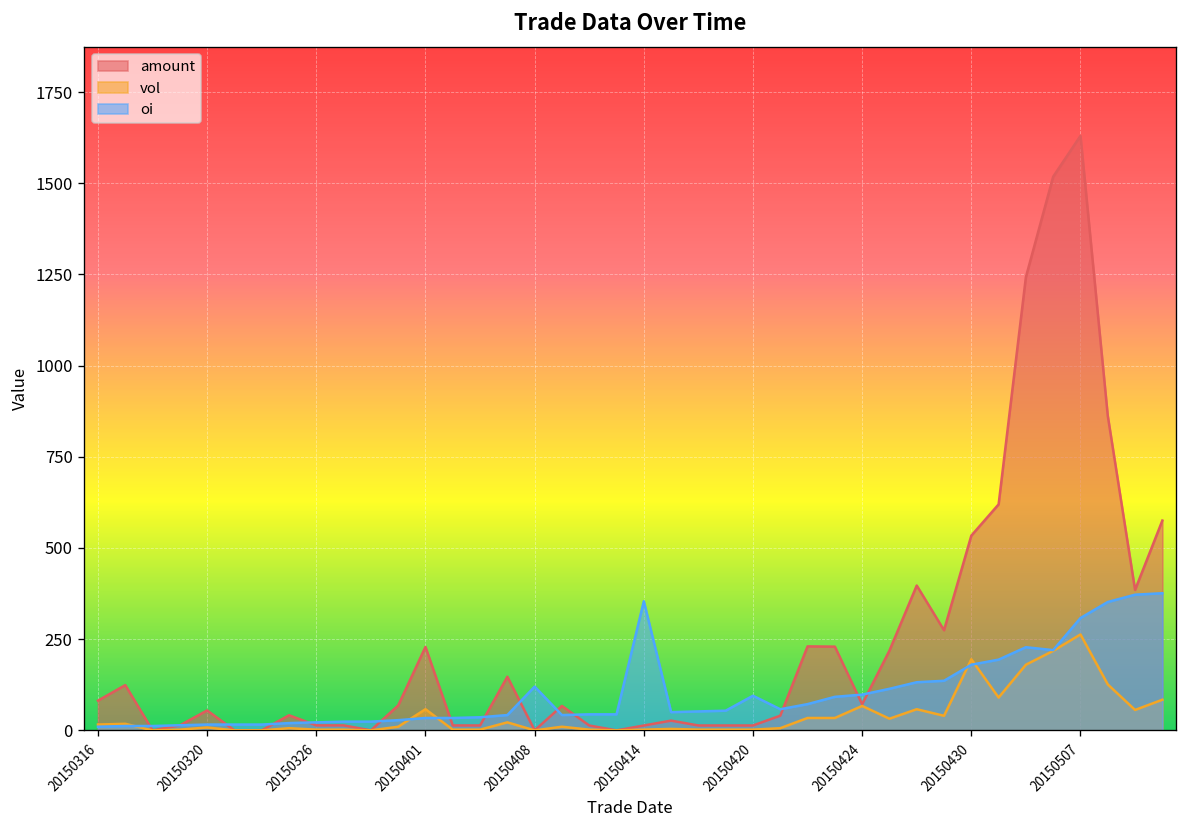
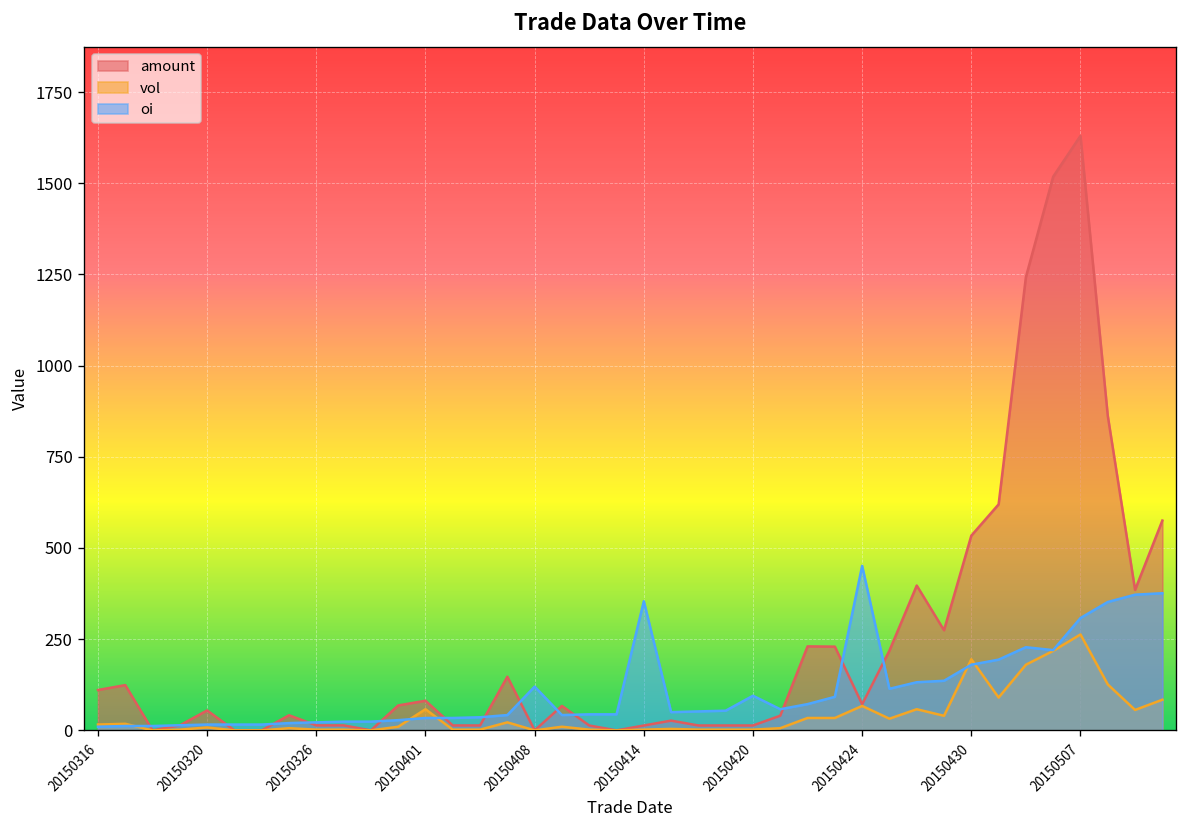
amount, 20150316: 80 -> 110
amount, 20150401: 230 -> 80
oi, 20150424: 100 -> 450
